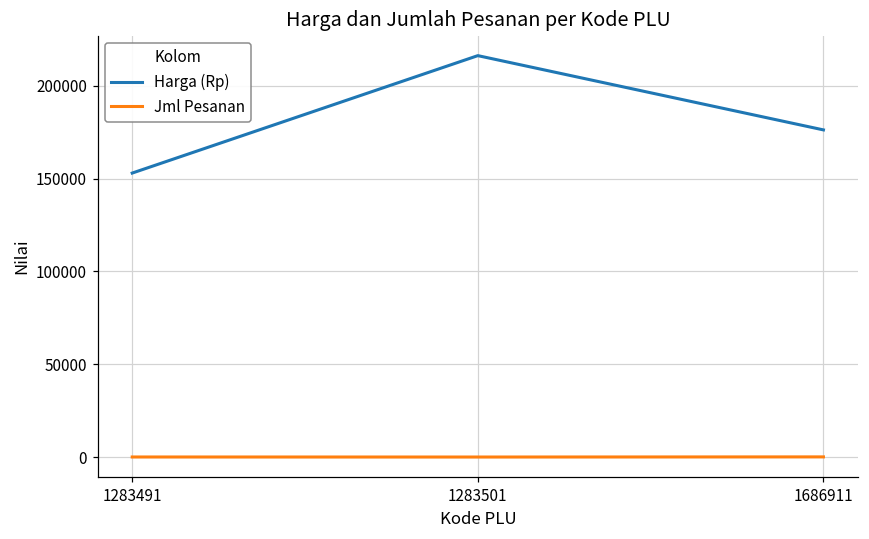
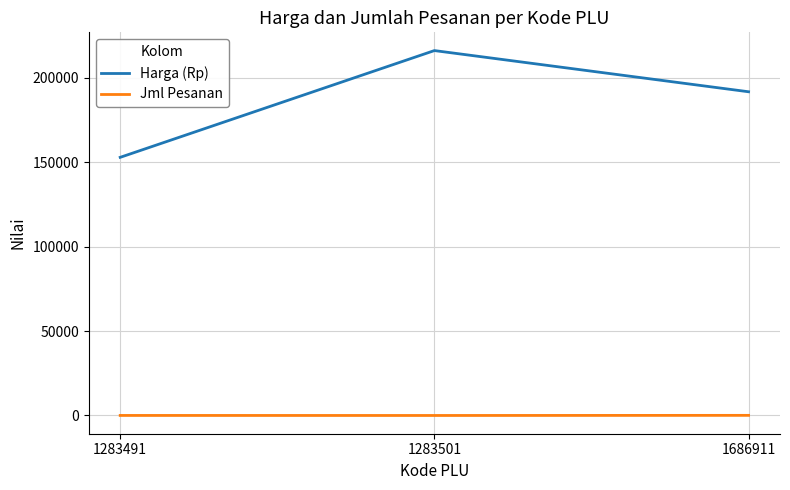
Harga (Rp), 1686911: 176000 -> 192000
